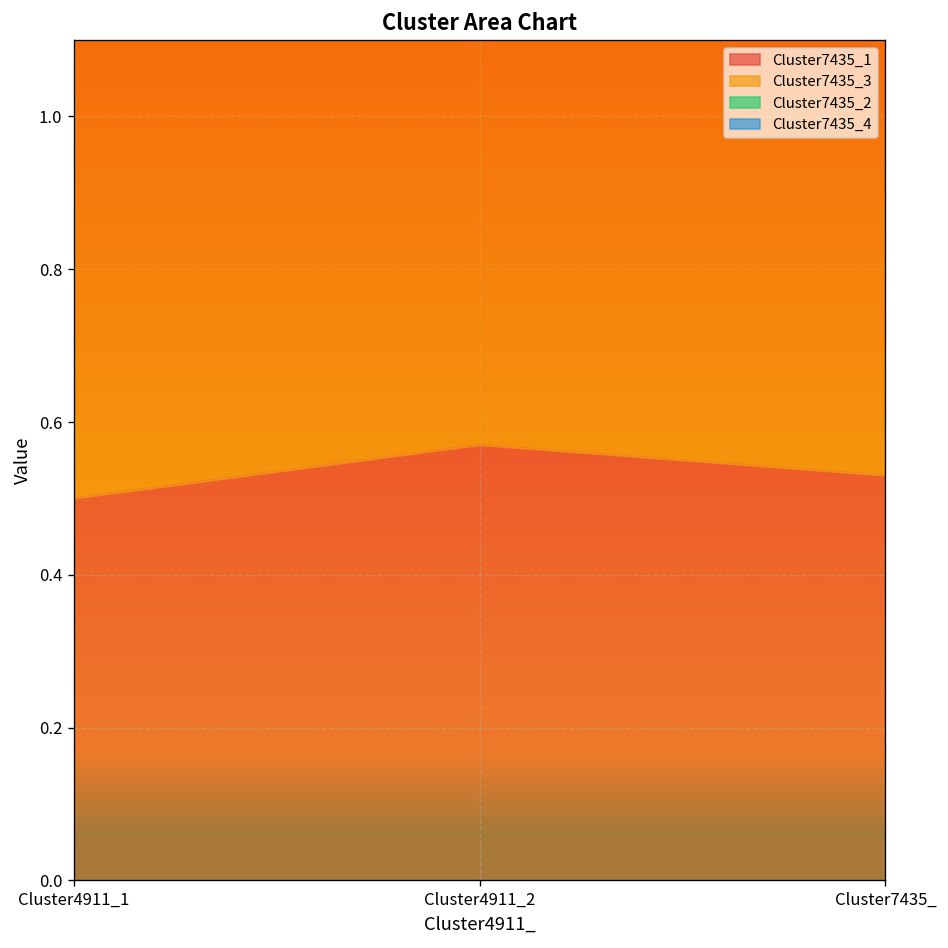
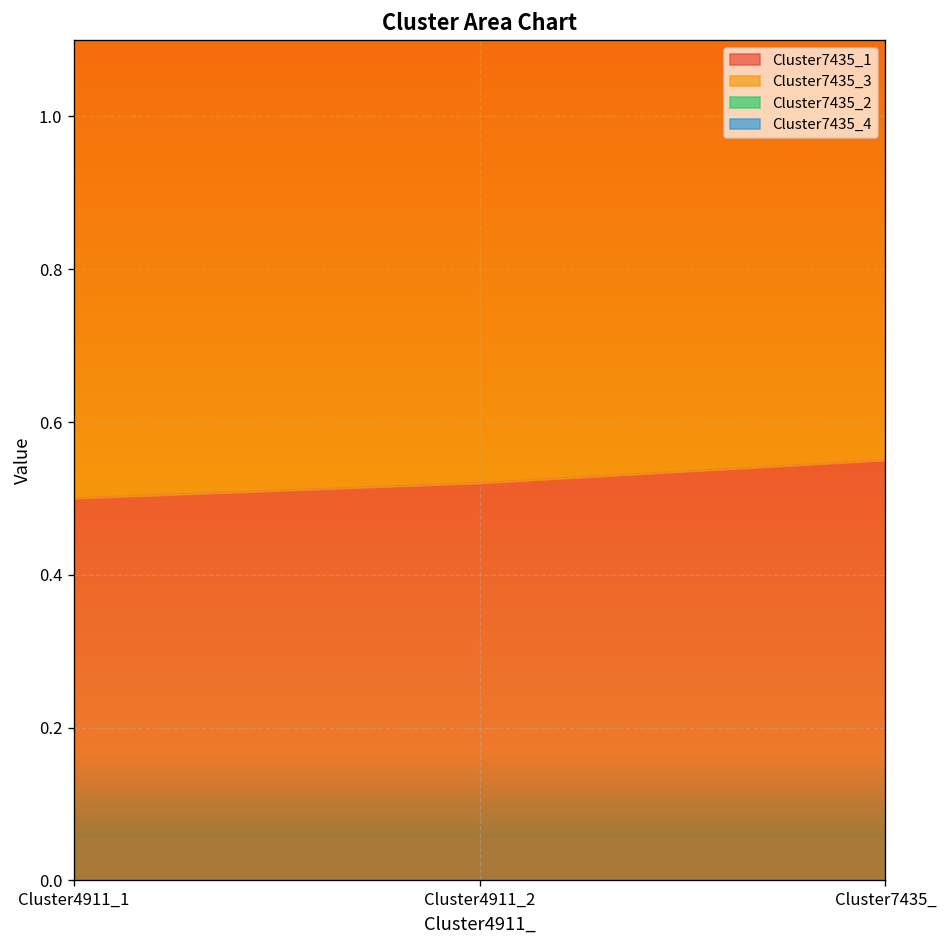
Cluster7435_1, Cluster4911_2: 0.57 -> 0.52
Cluster7435_1, Cluster7435_: 0.53 -> 0.55
